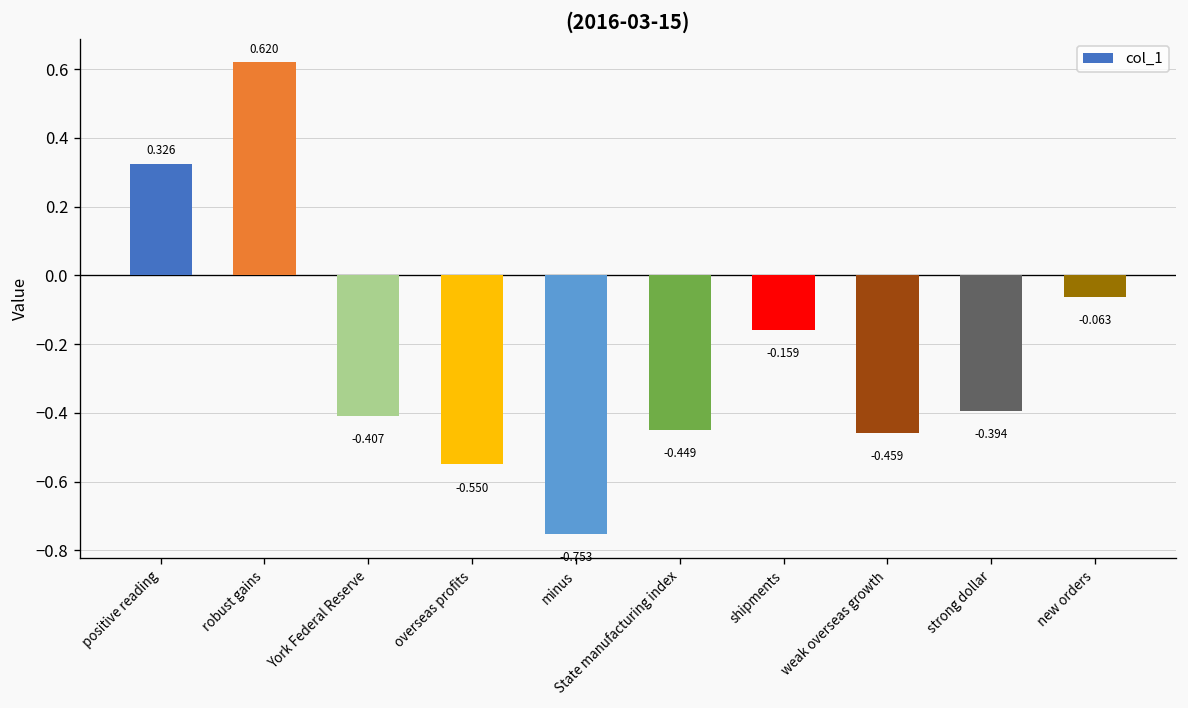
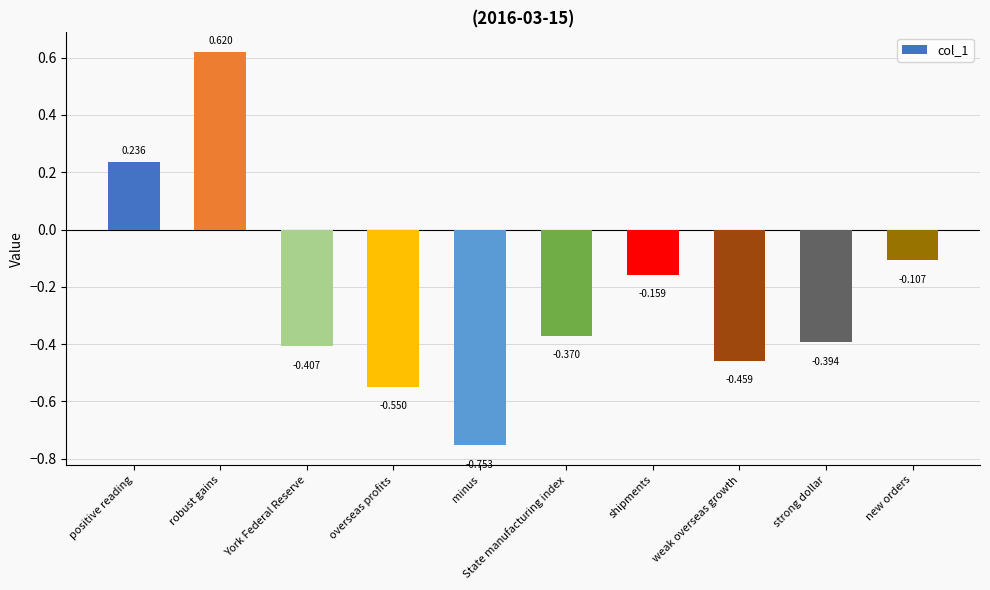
positive reading: 0.326 -> 0.236
State manufacturing index: -0.449 -> -0.370
new orders: -0.063 -> -0.107
